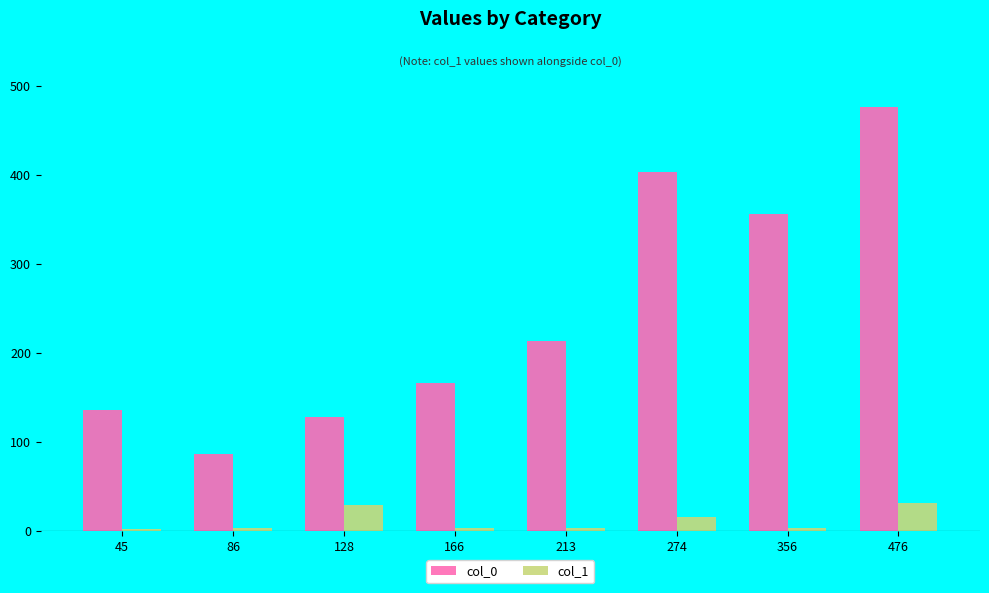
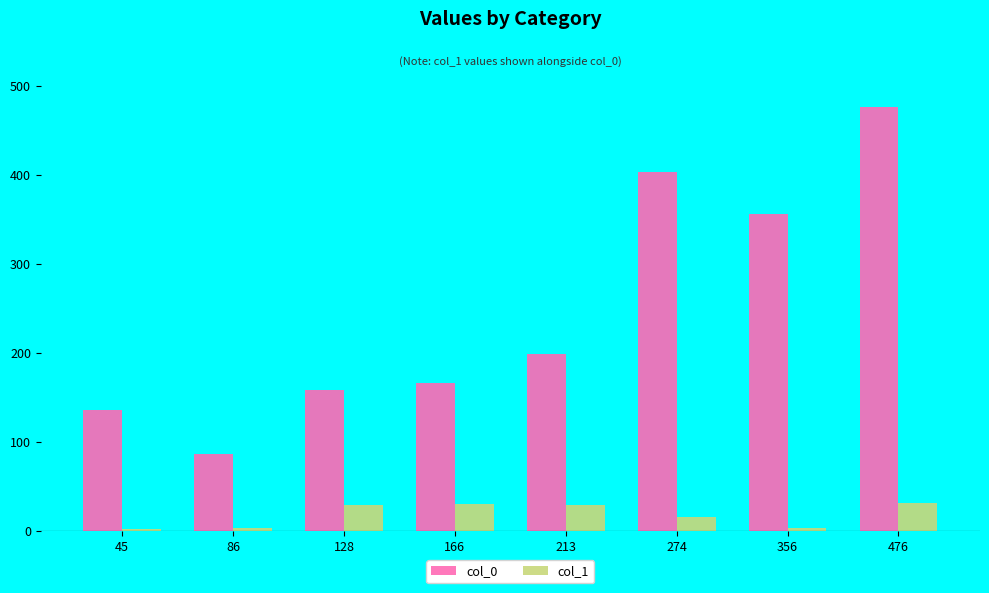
col_0, 128: 130 -> 160
col_1, 166: 0 -> 30
col_0, 213: 210 -> 200
col_1, 213: 0 -> 30
